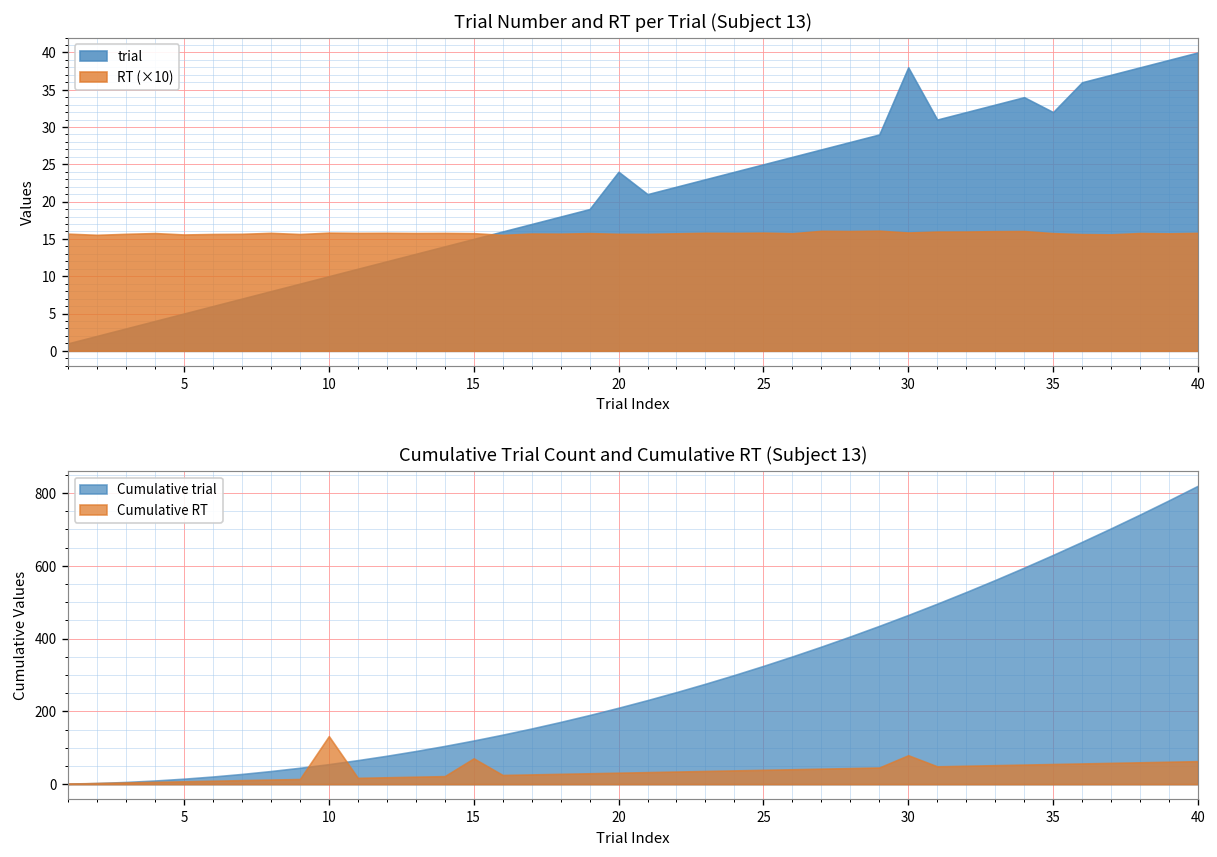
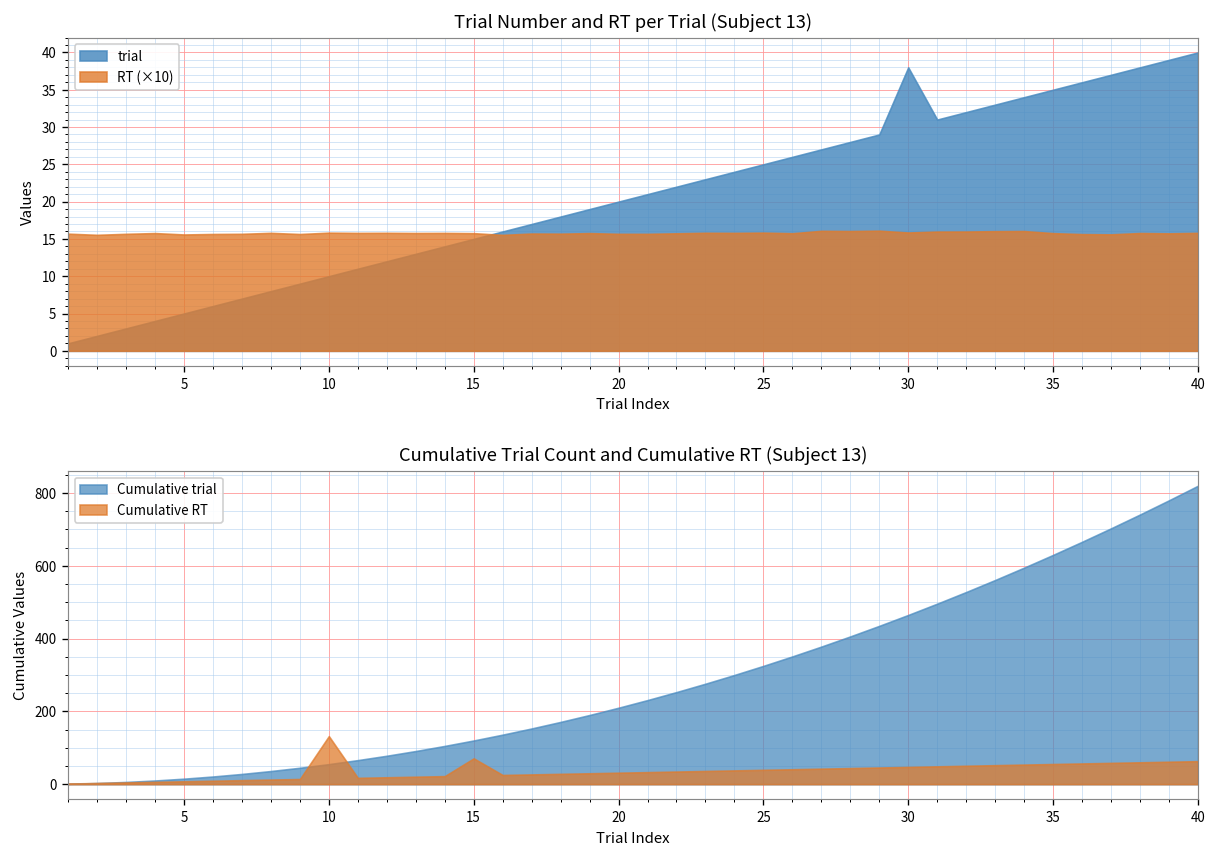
Trial Number and RT per Trial (Subject 13), trial, 20: 24 -> 20
Trial Number and RT per Trial (Subject 13), trial, 35: 32 -> 35
Cumulative Trial Count and Cumulative RT (Subject 13), Cumulative RT, 30: 80 -> 50
